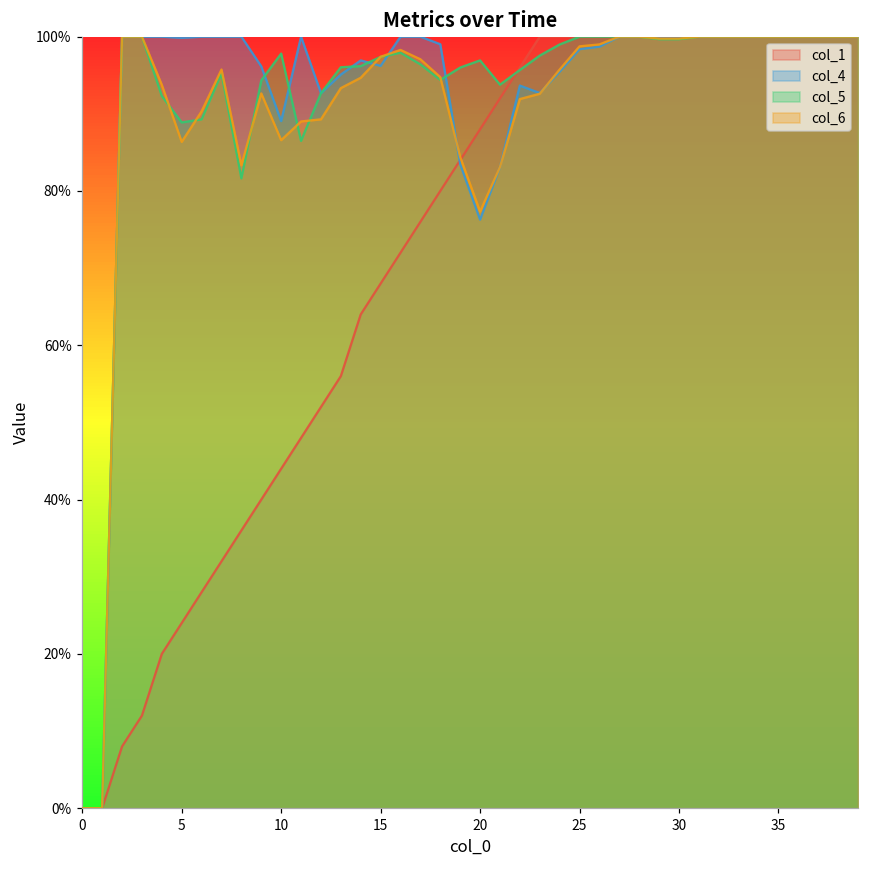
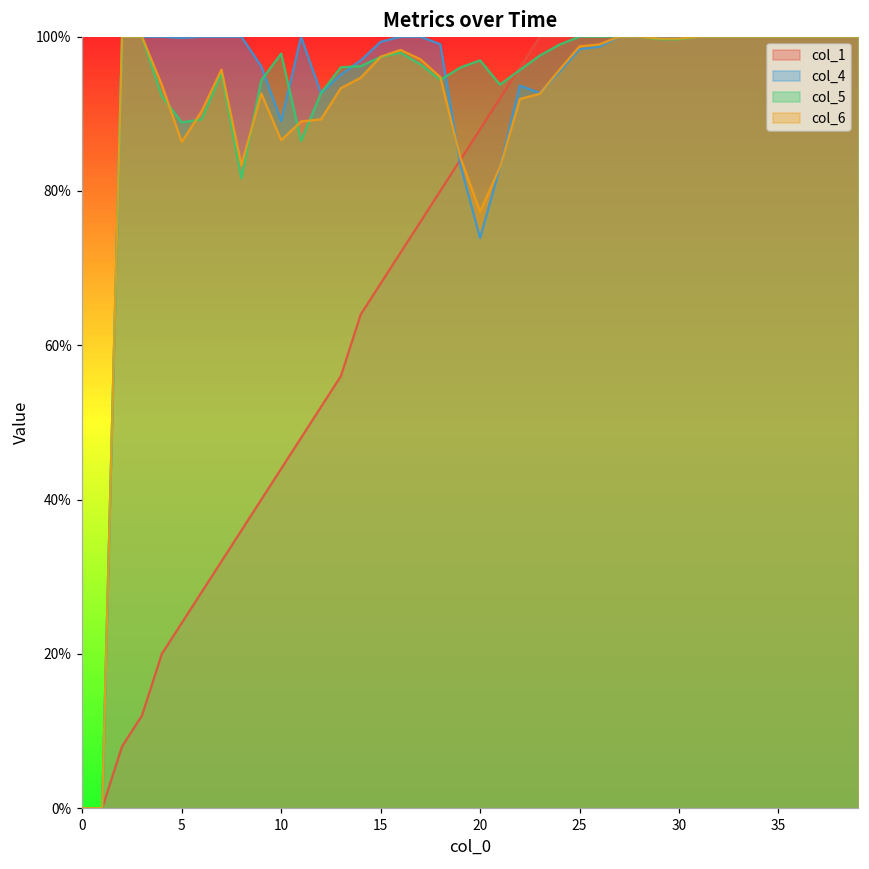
col_4, 15: 96% -> 99%
col_4, 20: 76% -> 74%
